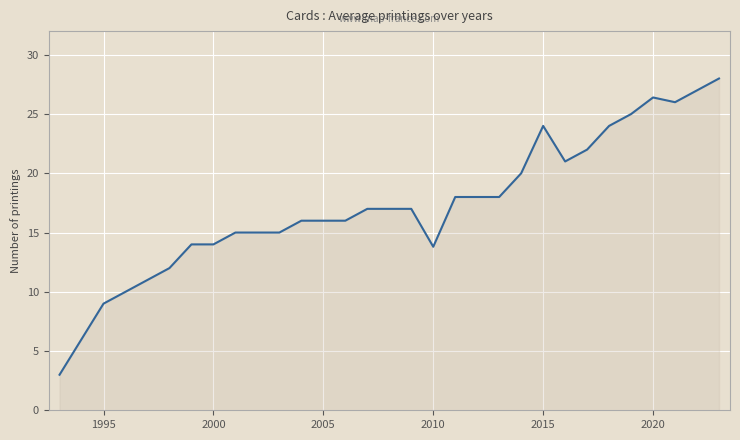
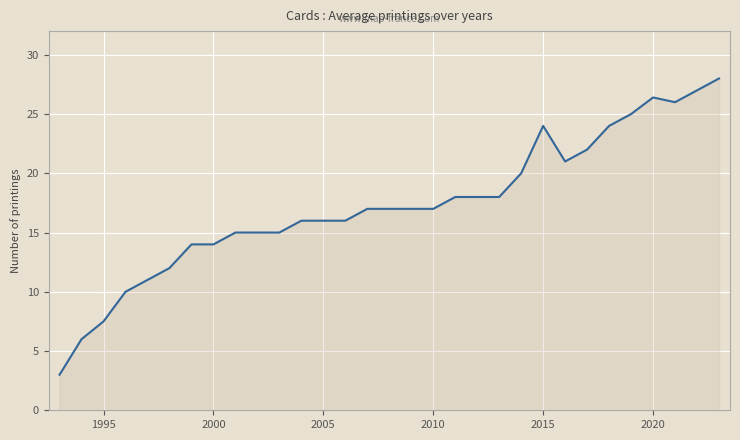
1995: 9.0 -> 7.5
2010: 13.8 -> 17.0
